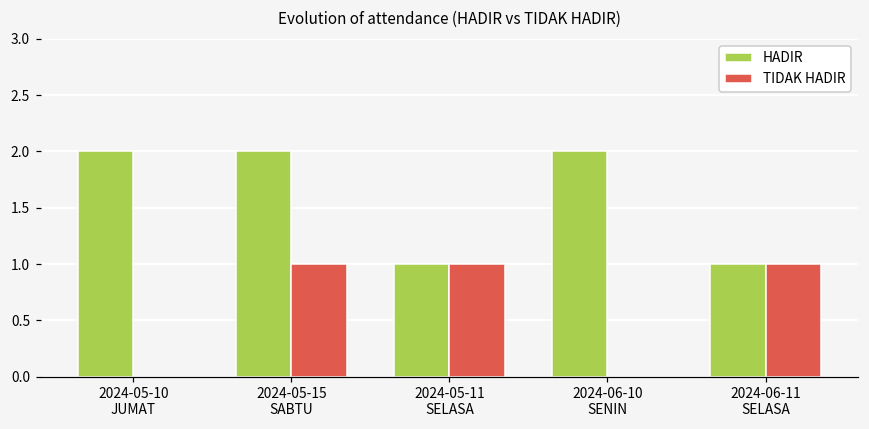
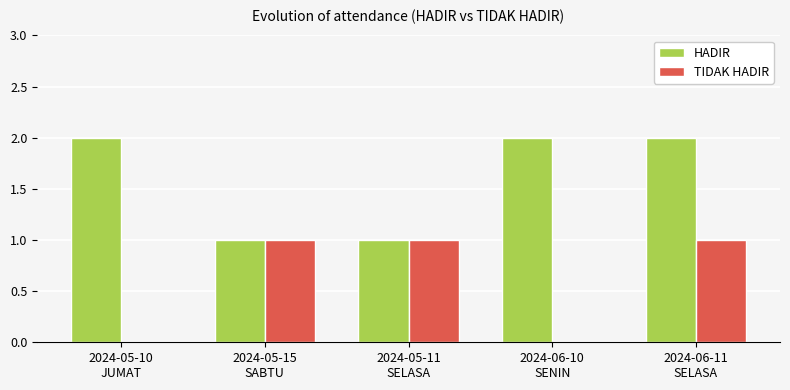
HADIR, 2024-05-15 SABTU: 2 -> 1
HADIR, 2024-06-11 SELASA: 1 -> 2
